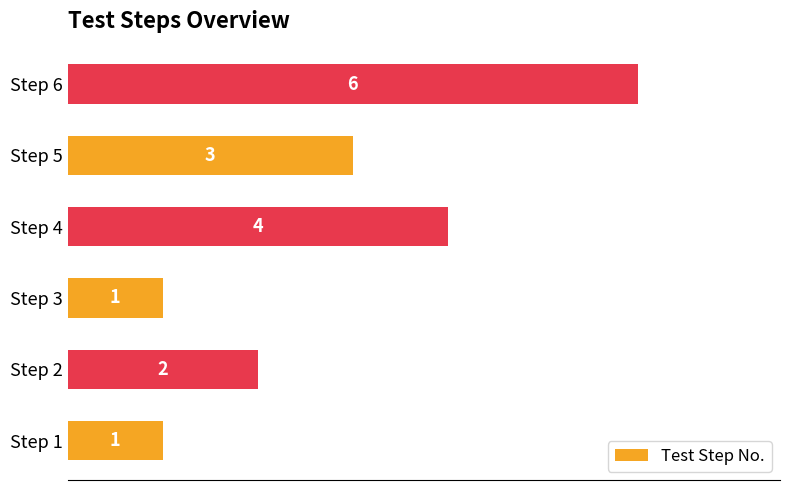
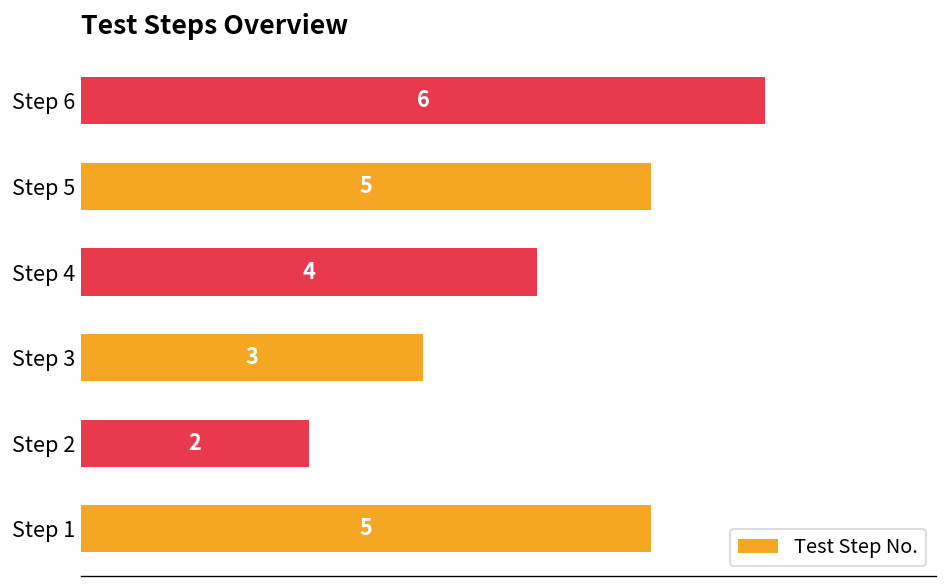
Step 5: 3 -> 5
Step 3: 1 -> 3
Step 1: 1 -> 5
